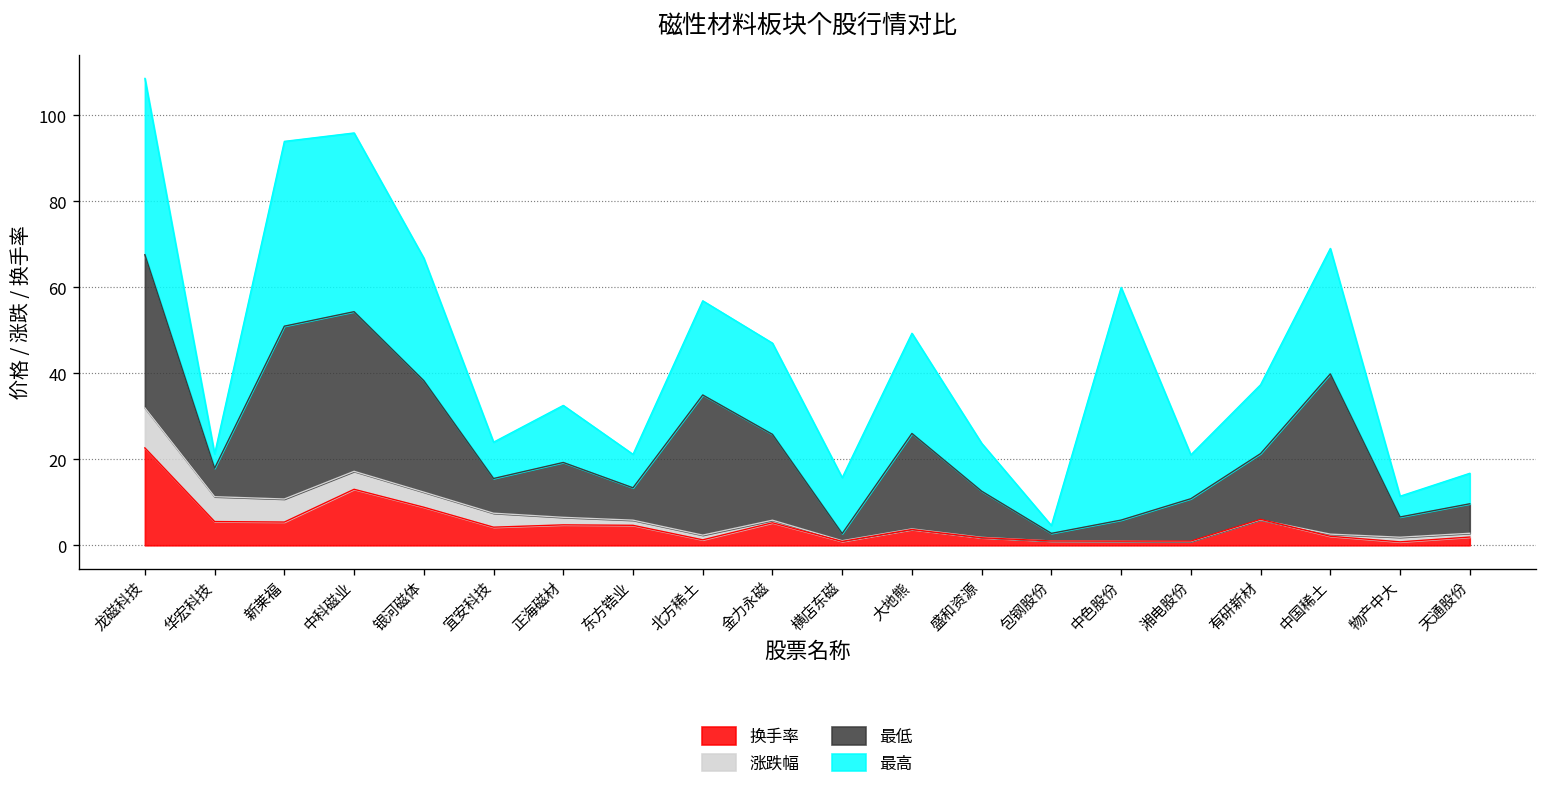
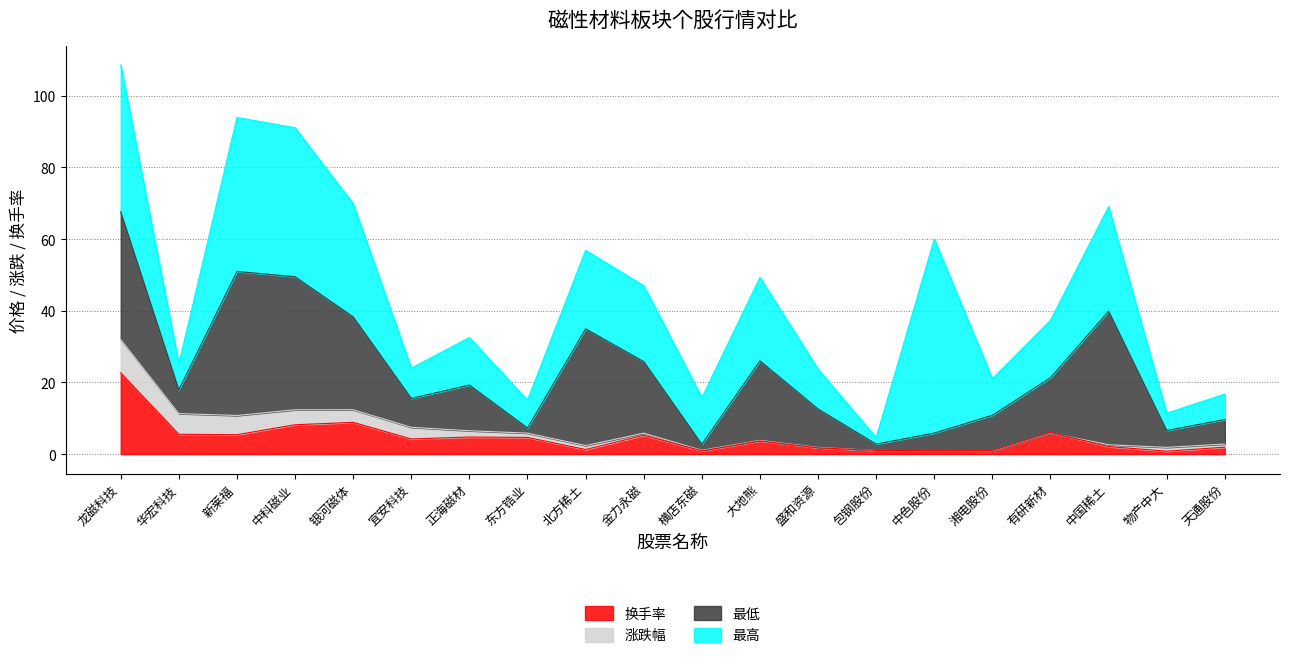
最高, 华宏科技: 3 -> 7
换手率, 中科磁业: 13 -> 8
最高, 银河磁体: 28 -> 32
最低, 东方锆业: 8 -> 1
